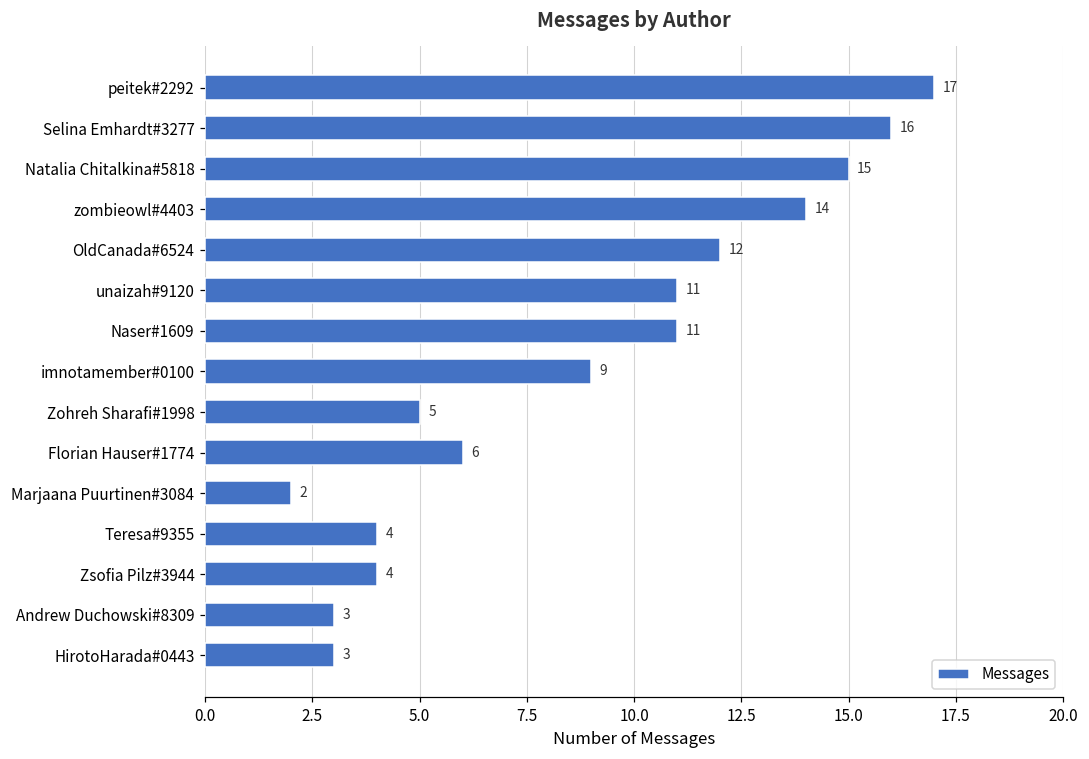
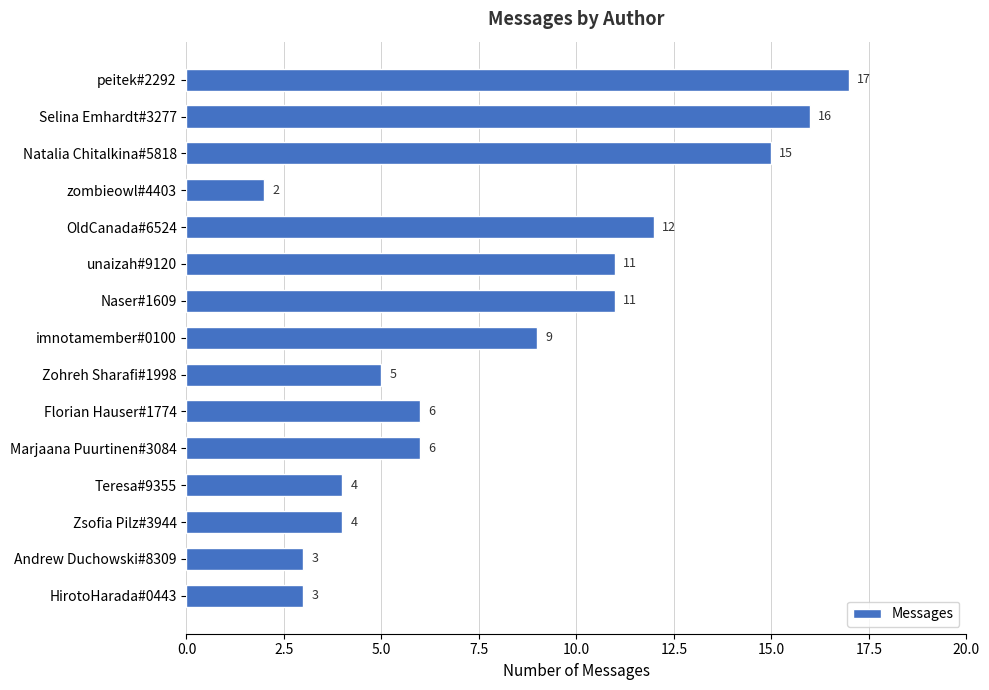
zombieowl#4403: 14 -> 2
Marjaana Puurtinen#3084: 2 -> 6
